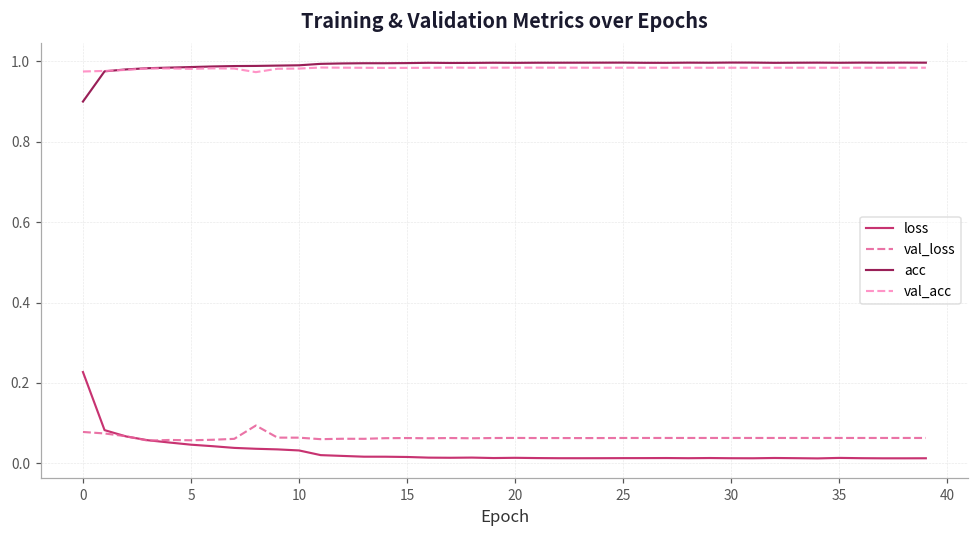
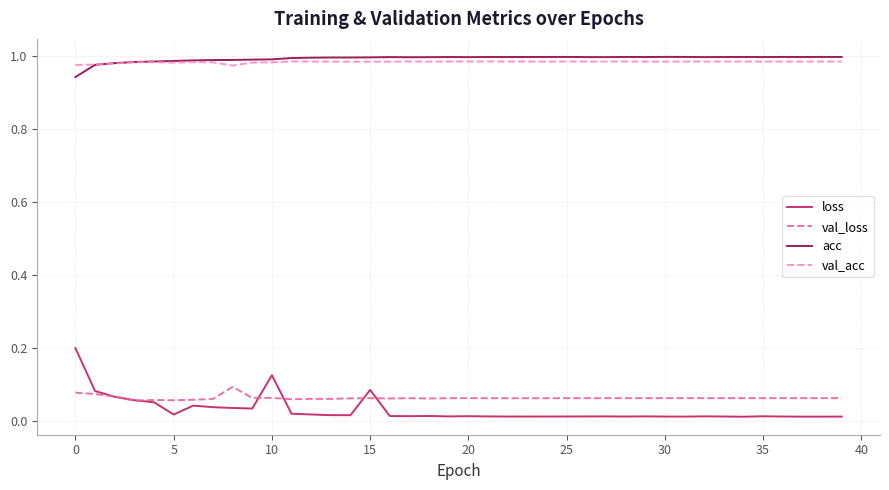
loss, 0: 0.23 -> 0.20
acc, 0: 0.90 -> 0.94
loss, 5: 0.05 -> 0.02
loss, 10: 0.03 -> 0.13
loss, 15: 0.02 -> 0.09
